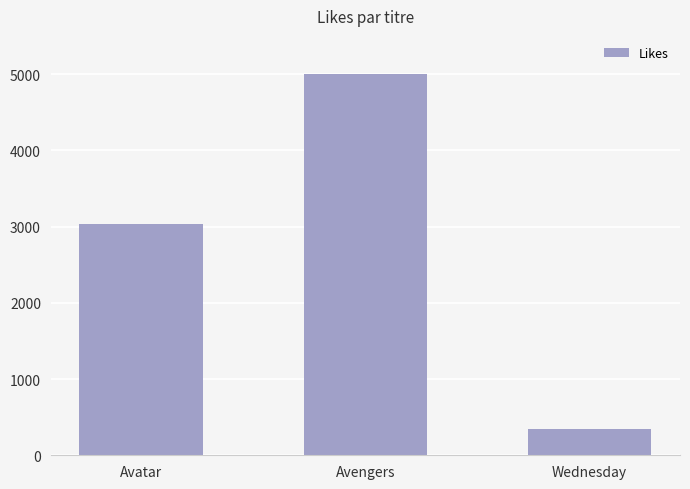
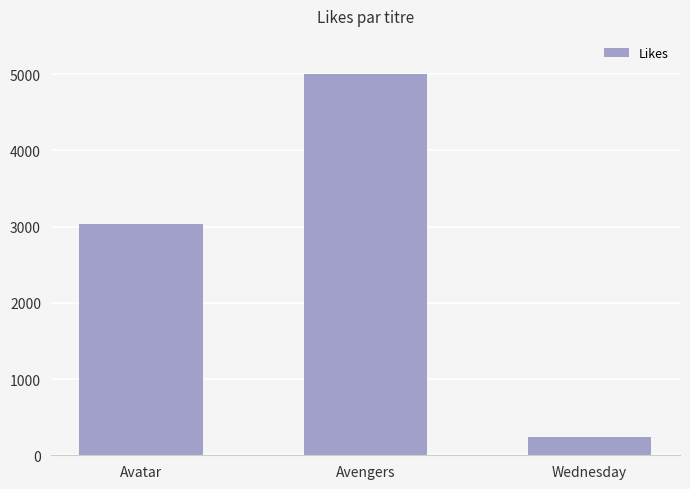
Wednesday: 300 -> 200
